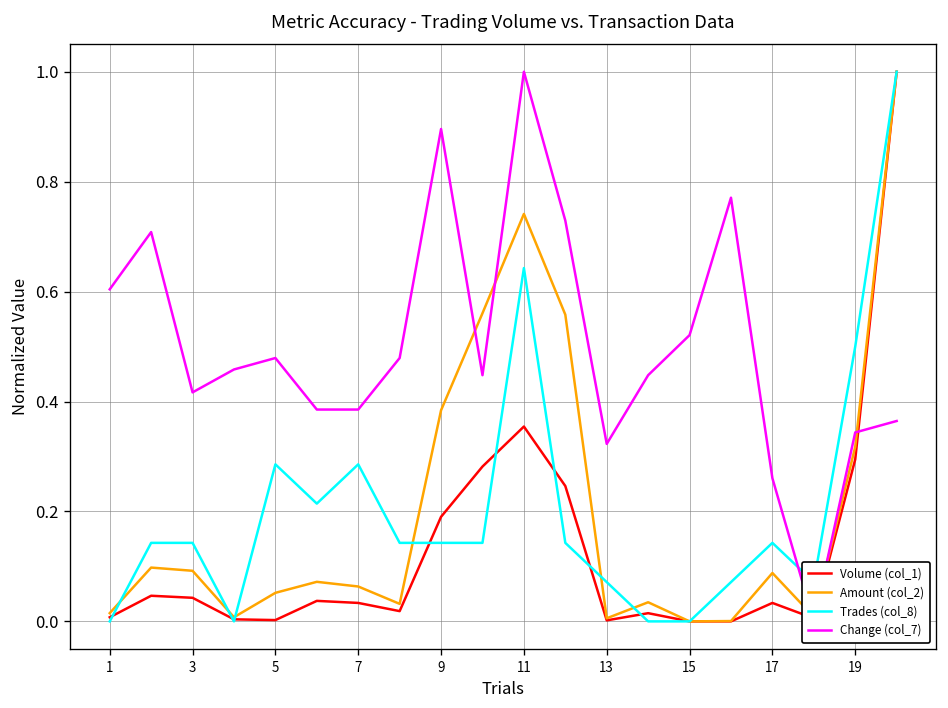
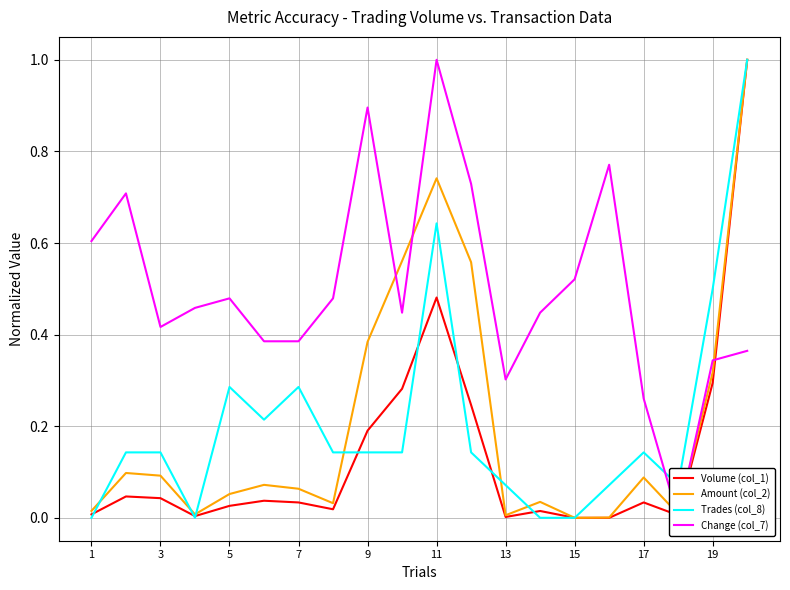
Volume (col_1), 5: 0.00 -> 0.03
Volume (col_1), 11: 0.35 -> 0.48
Change (col_7), 13: 0.32 -> 0.30
